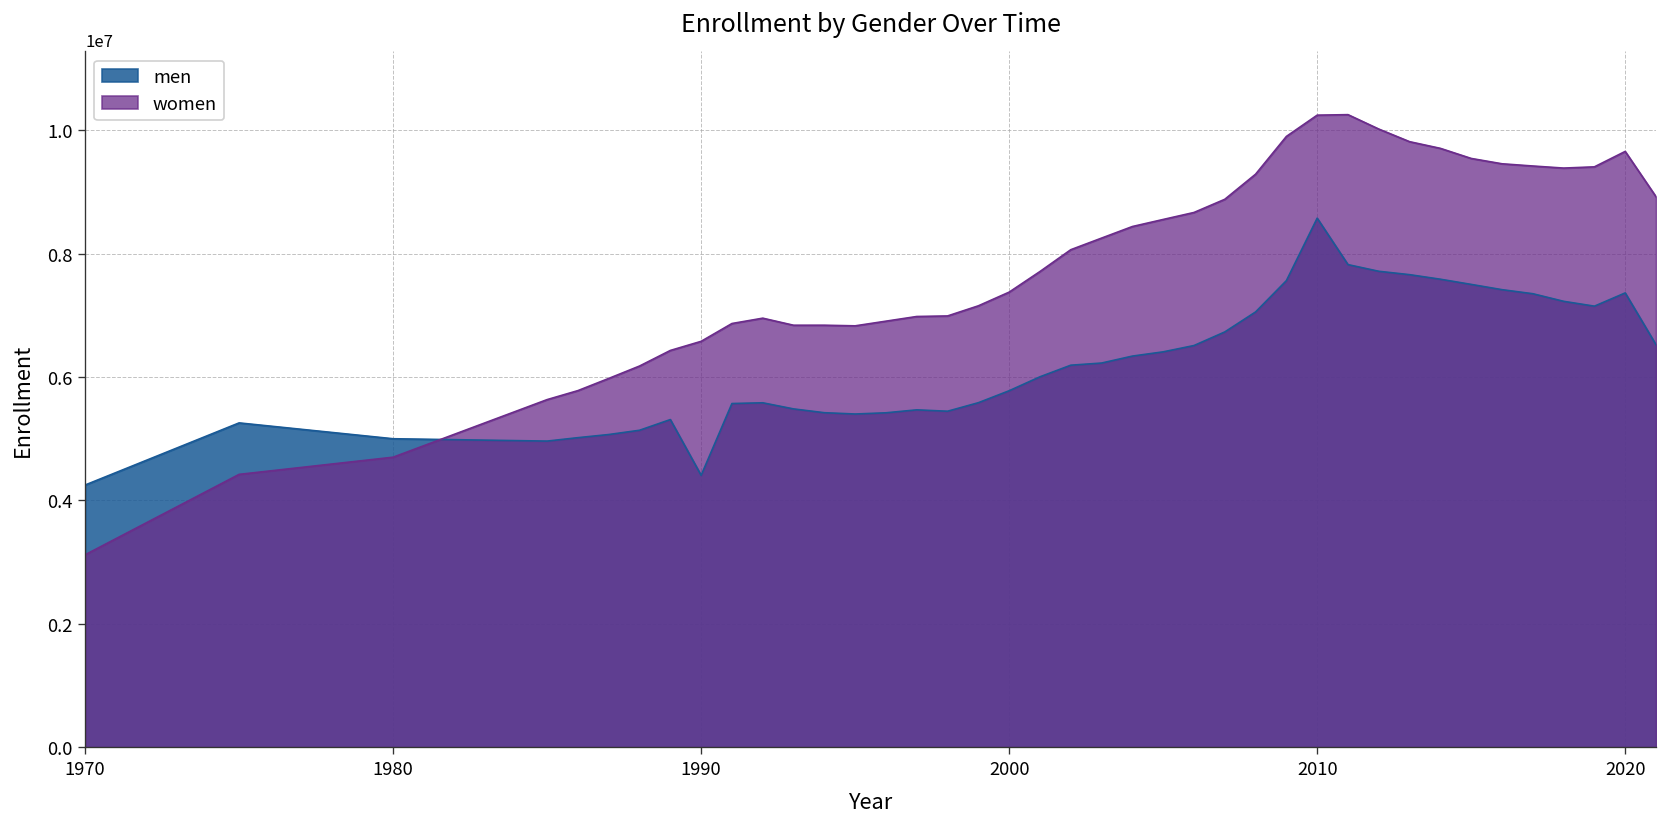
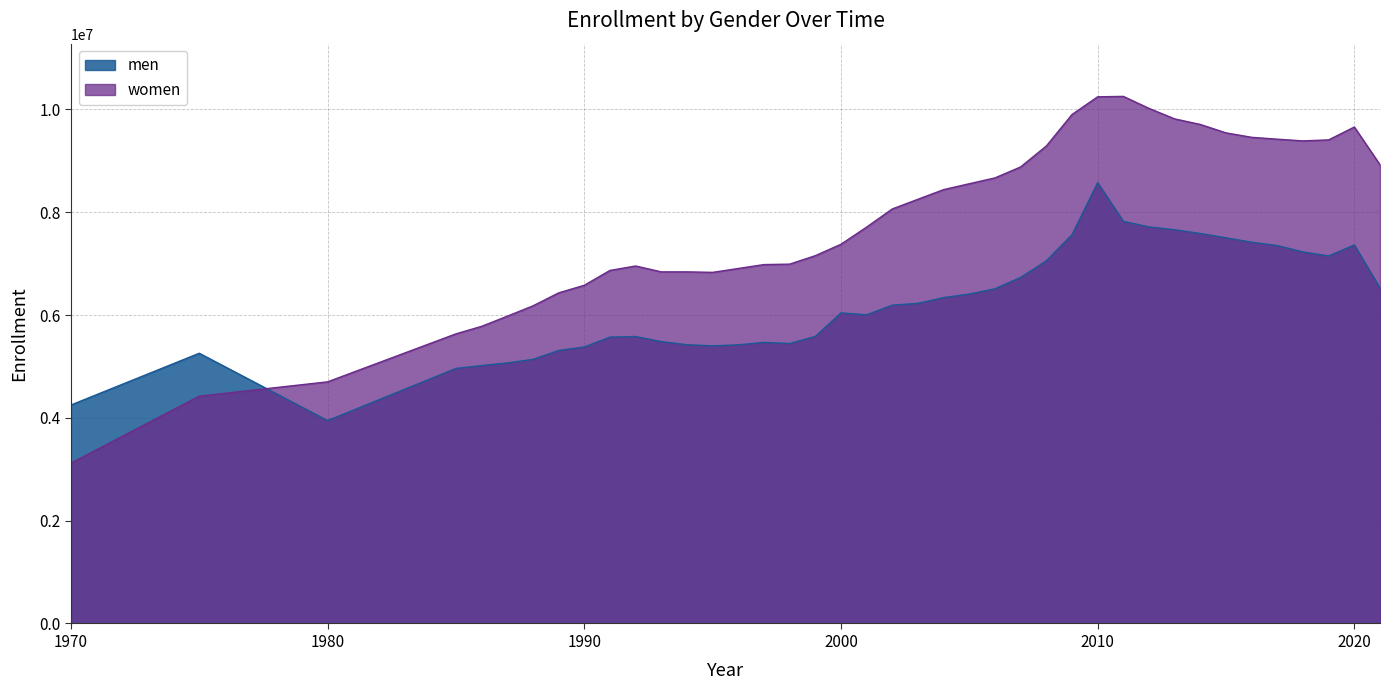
men, 1980: 5000000 -> 3900000
men, 1990: 4400000 -> 5400000
men, 2000: 5800000 -> 6000000
